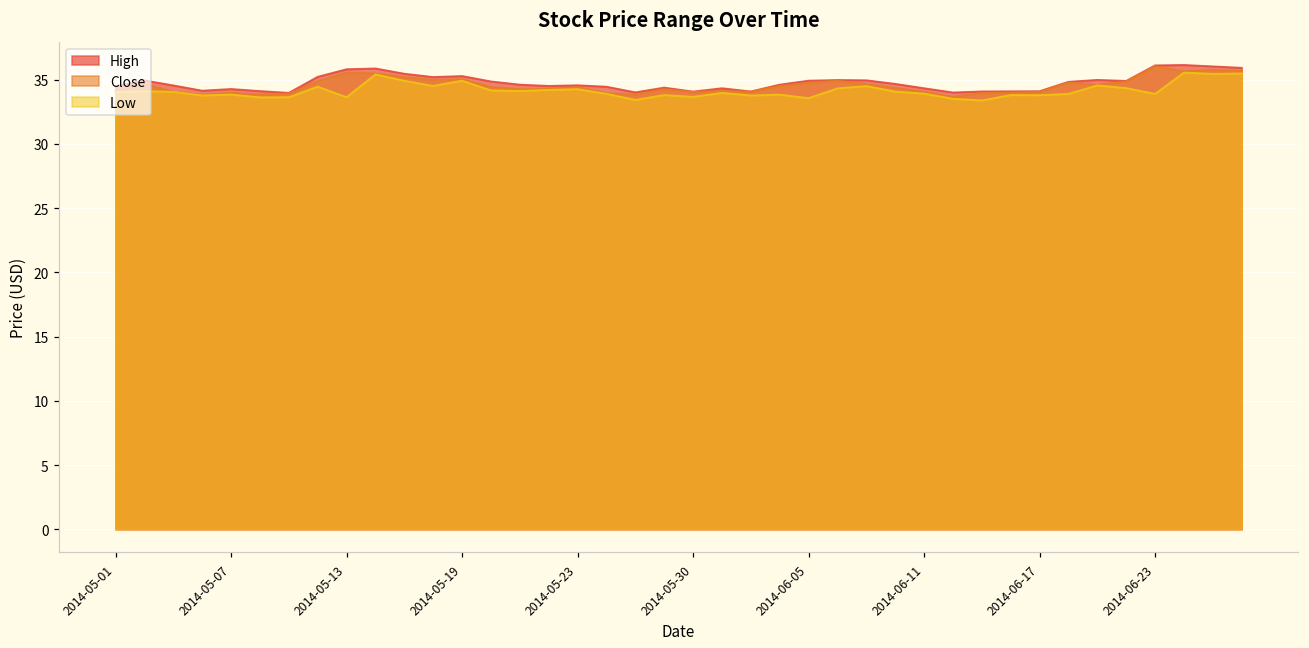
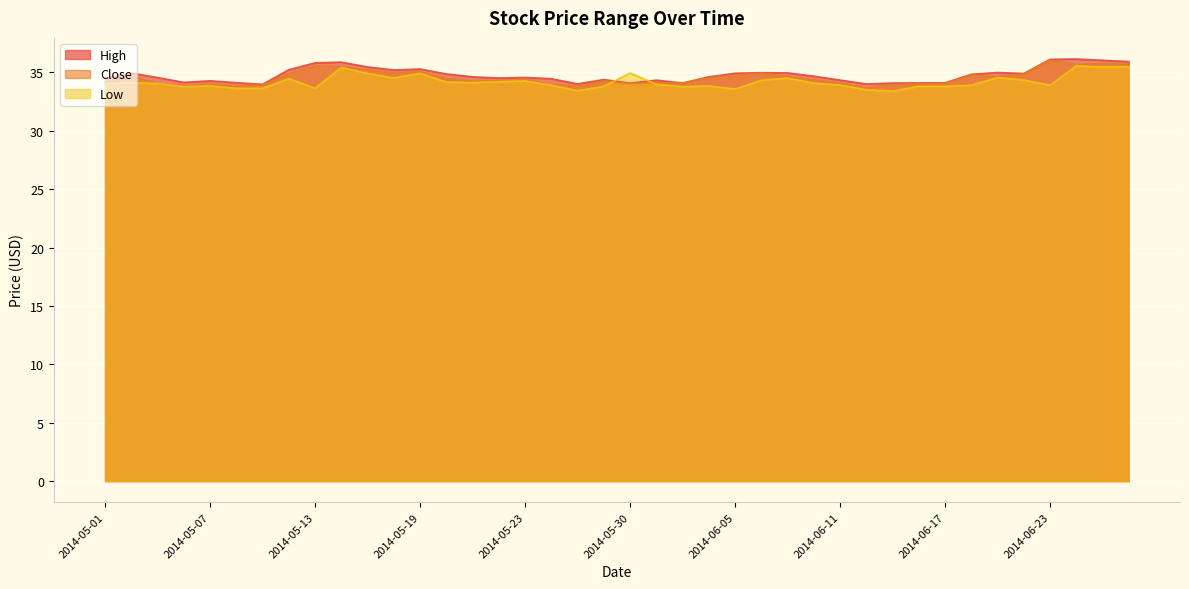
Low, 2014-05-30: 33.7 -> 34.9
